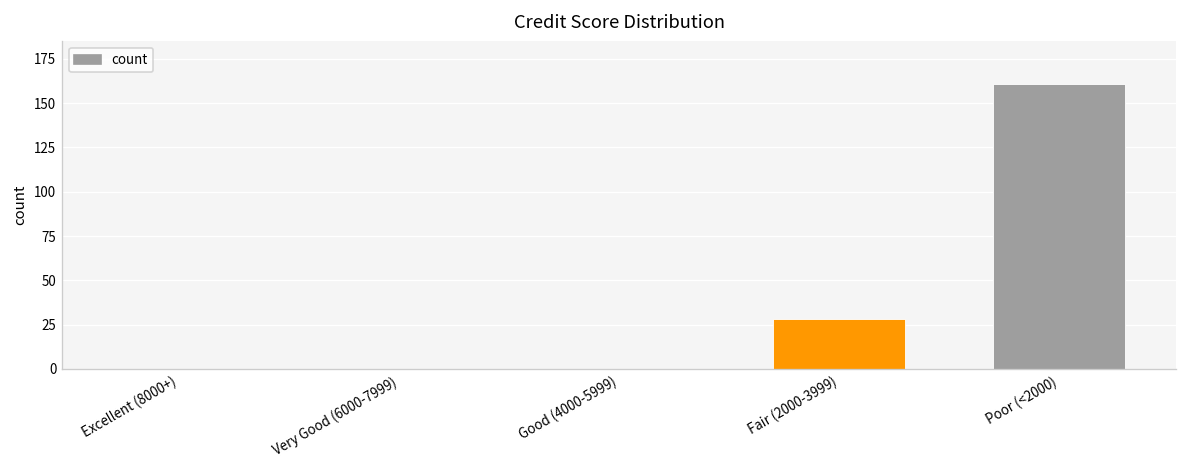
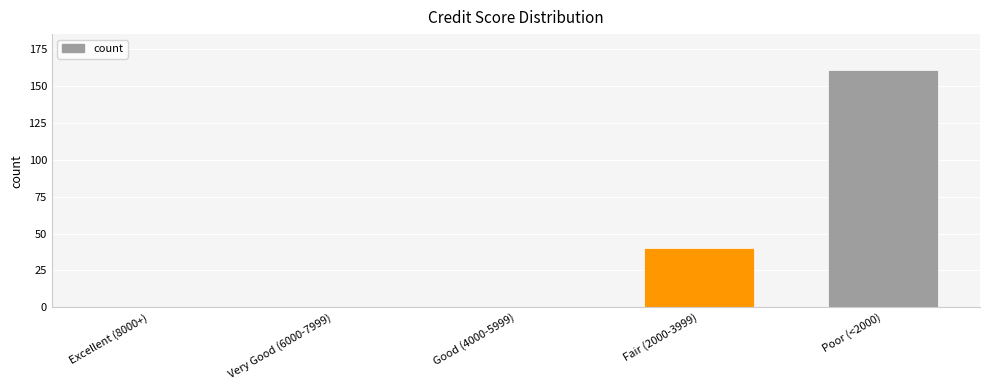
Fair (2000-3999): 28 -> 40
